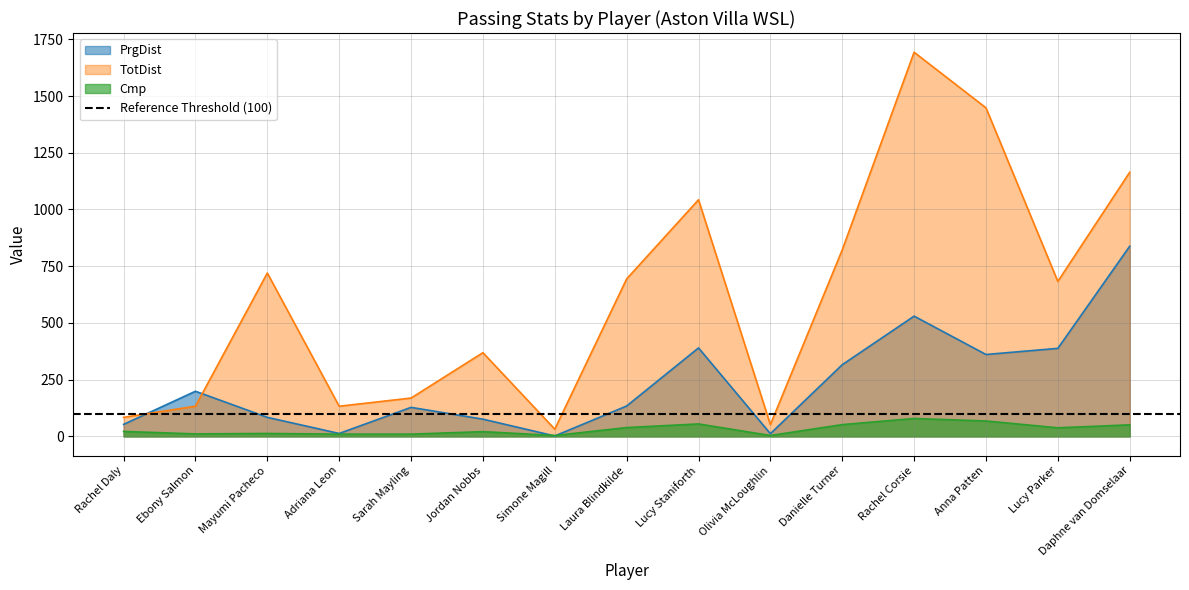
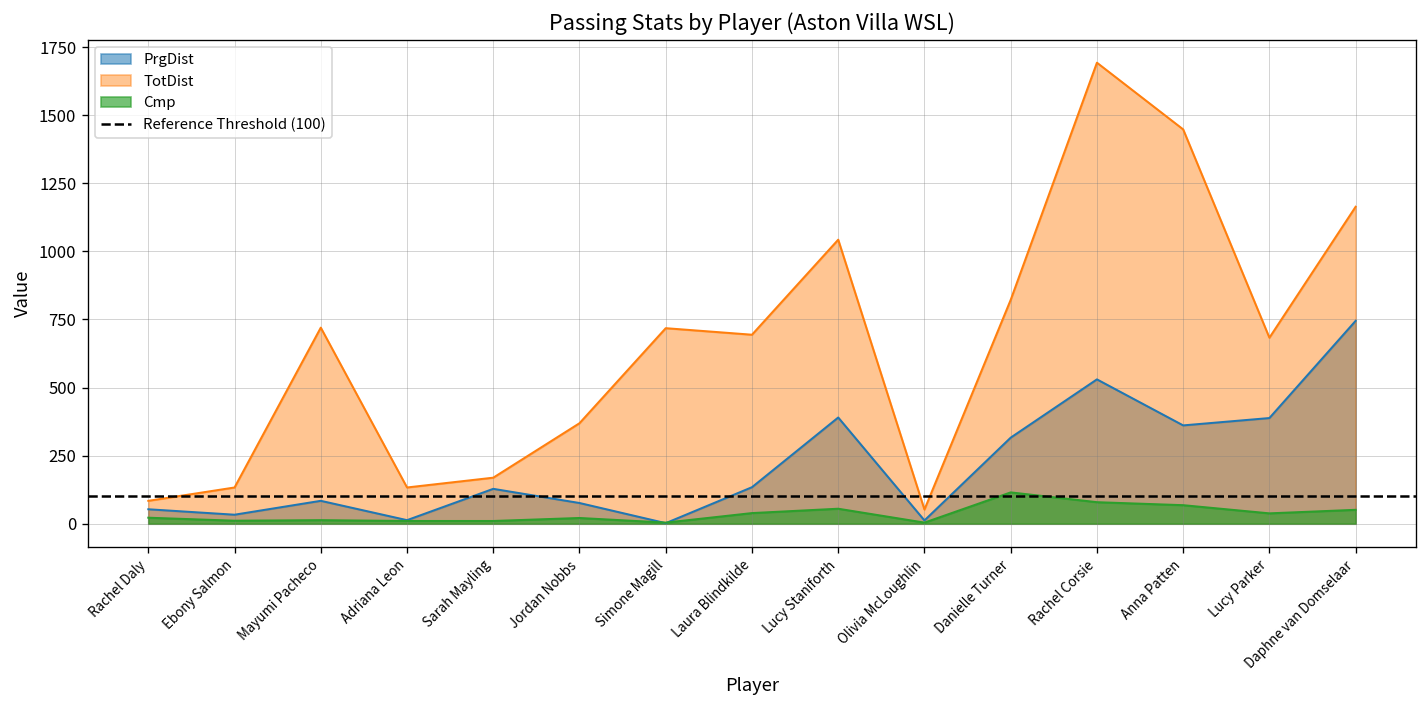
PrgDist, Ebony Salmon: 200 -> 30
TotDist, Simone Magill: 30 -> 720
Cmp, Danielle Turner: 50 -> 120
PrgDist, Daphne van Domselaar: 840 -> 750
